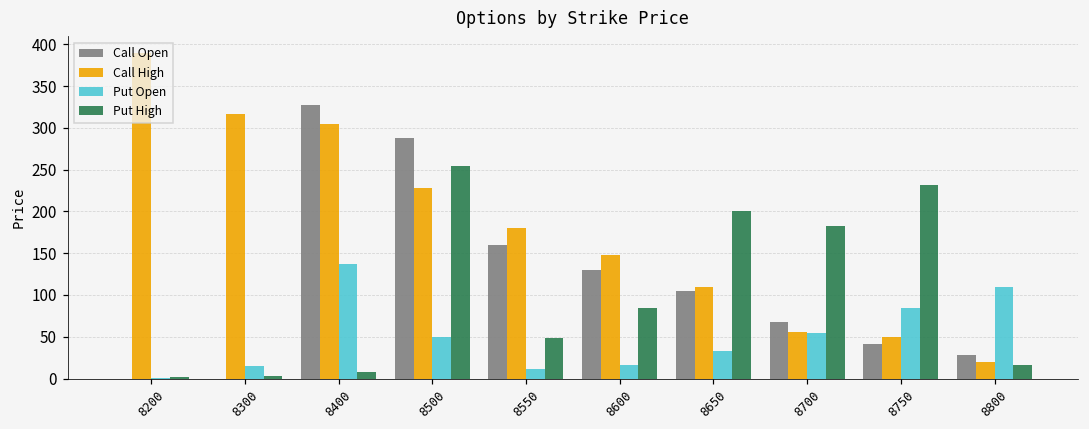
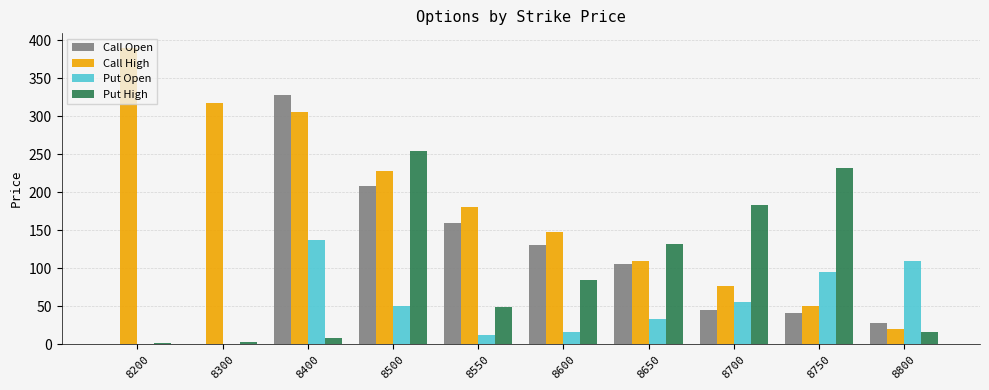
Put Open, 8300: 20 -> 0
Call Open, 8500: 290 -> 210
Put High, 8650: 200 -> 130
Call Open, 8700: 70 -> 50
Call High, 8700: 60 -> 80
Put Open, 8750: 80 -> 100
